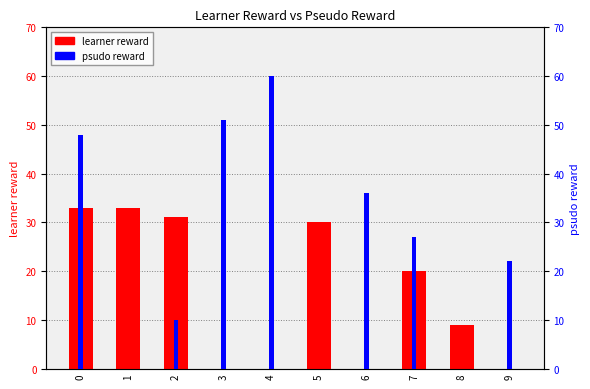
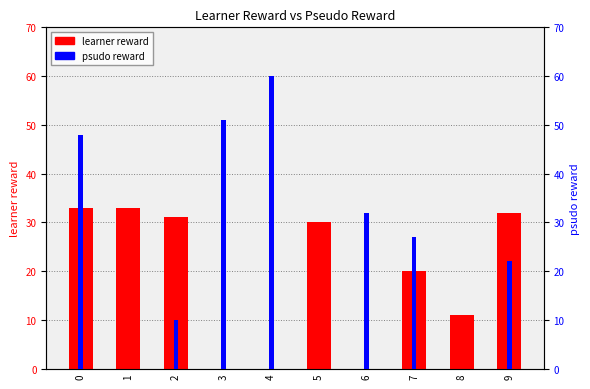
learner reward, 8: 9 -> 11
learner reward, 9: 0 -> 32
psudo reward, 6: 36 -> 32
